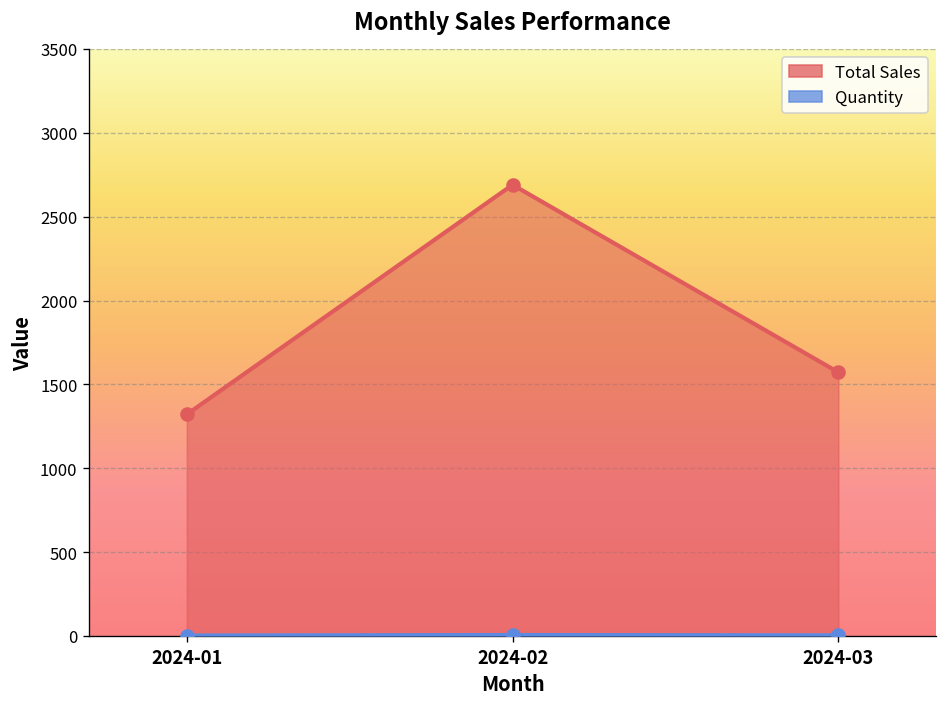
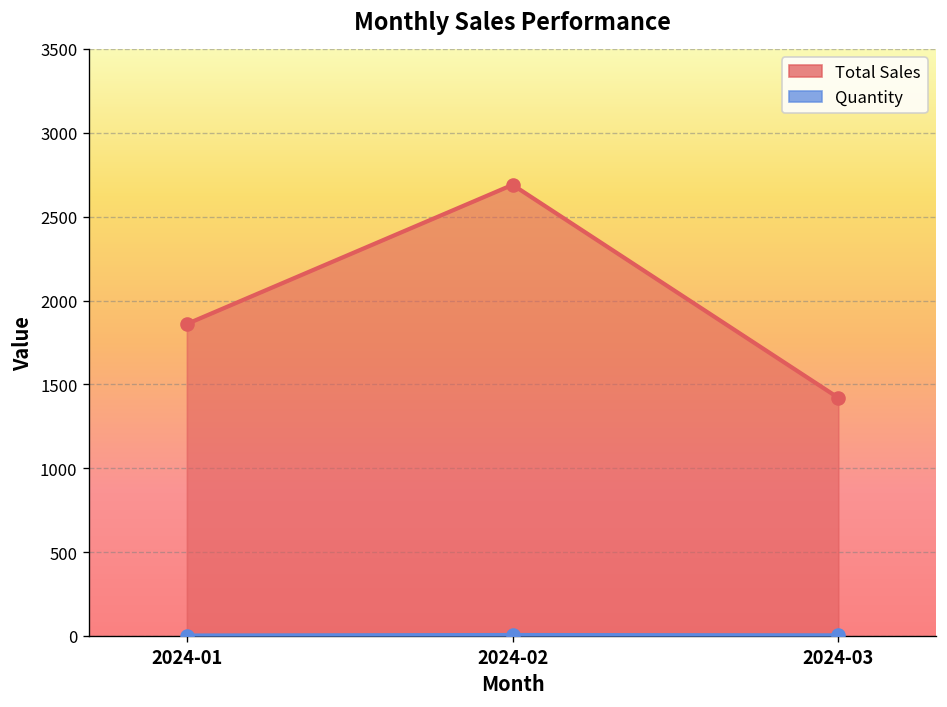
Total Sales, 2024-01: 1320 -> 1860
Total Sales, 2024-03: 1570 -> 1420
